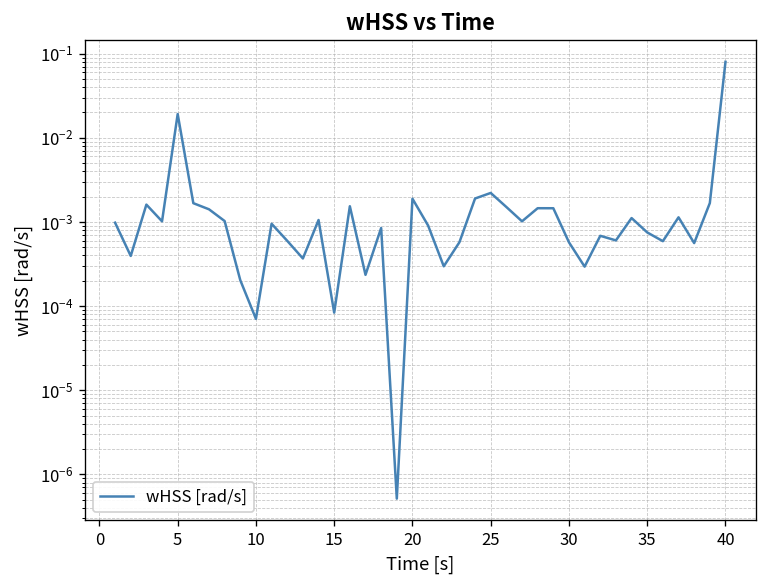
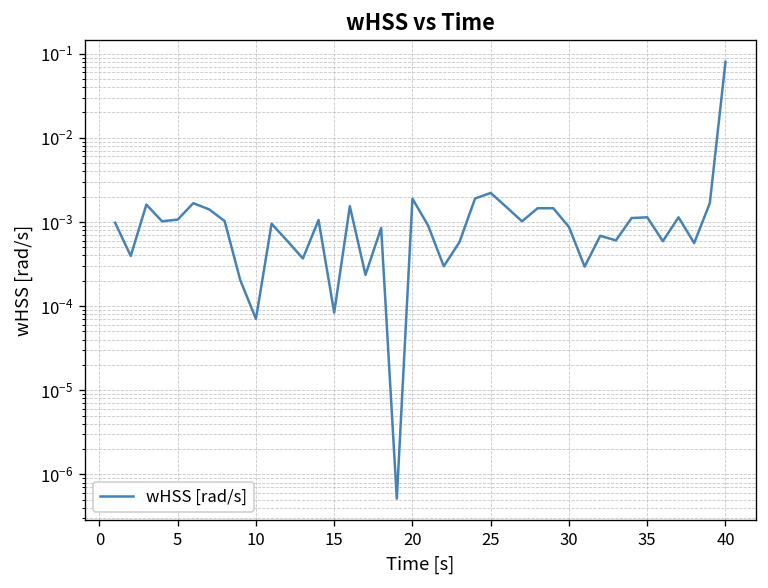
5: 0.019 -> 0.0011
30: 0.0006 -> 0.0009
35: 0.0008 -> 0.0011
